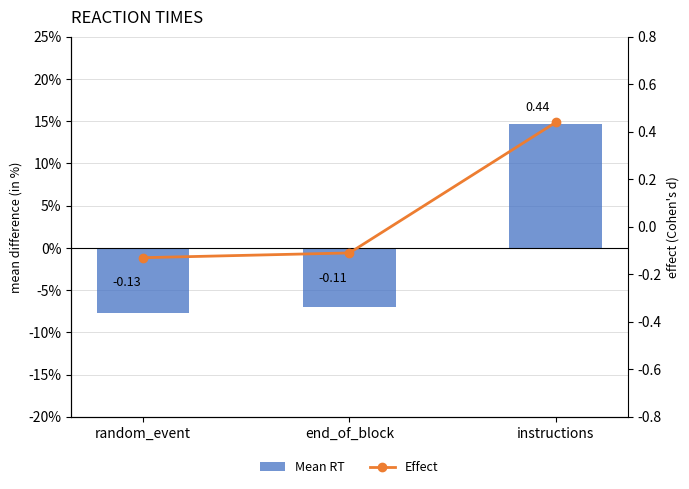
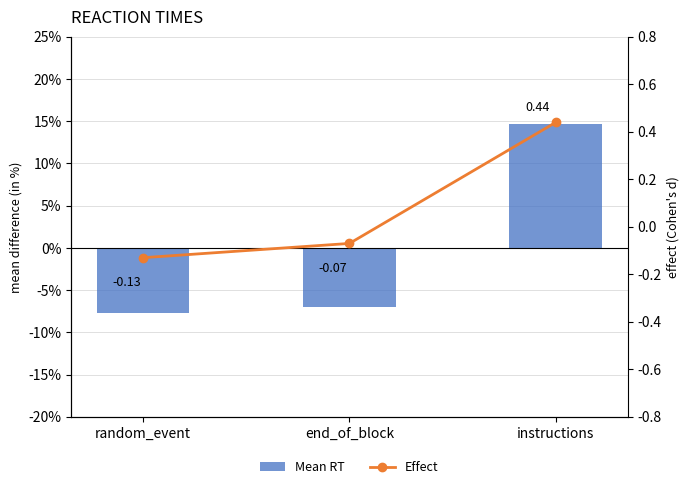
Effect, end_of_block: -0.11 -> -0.07
